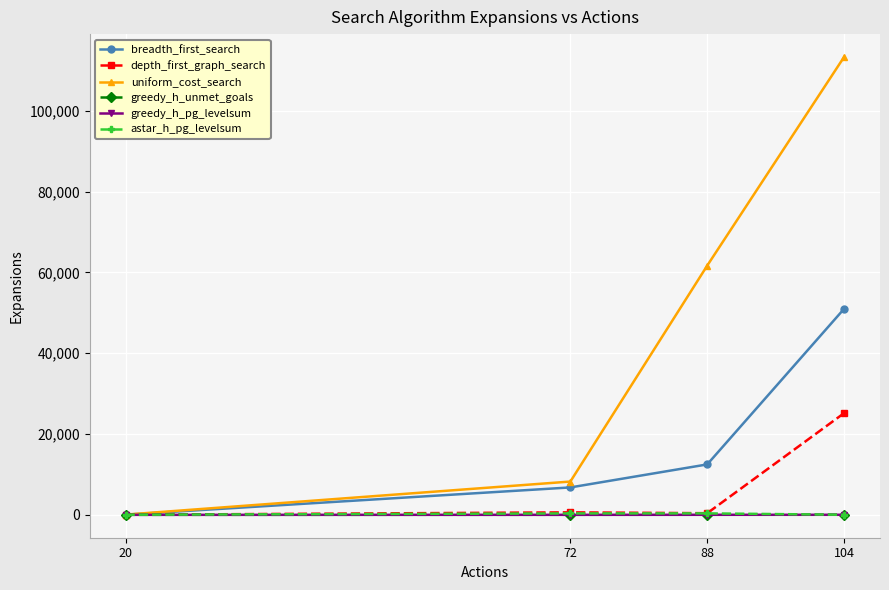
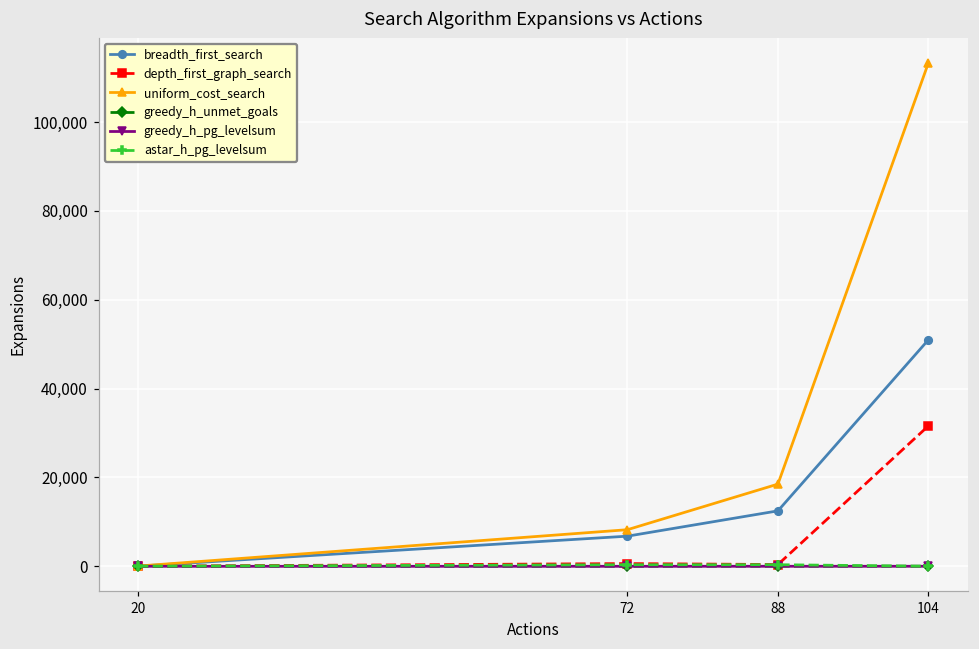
uniform_cost_search, 88: 62,000 -> 19,000
depth_first_graph_search, 104: 25,000 -> 32,000
